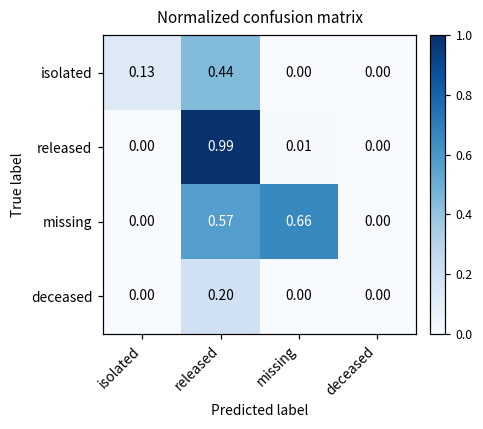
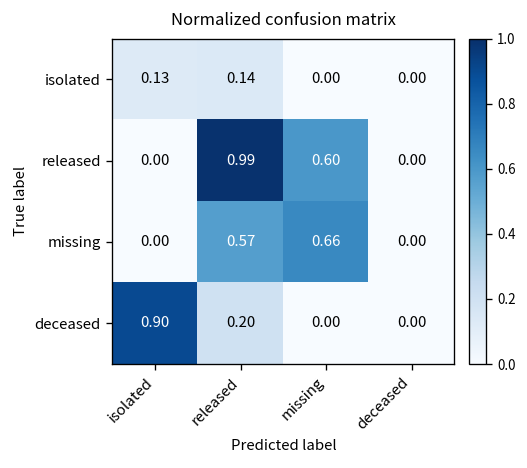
isolated, released: 0.44 -> 0.14
released, missing: 0.01 -> 0.60
deceased, isolated: 0.00 -> 0.90
